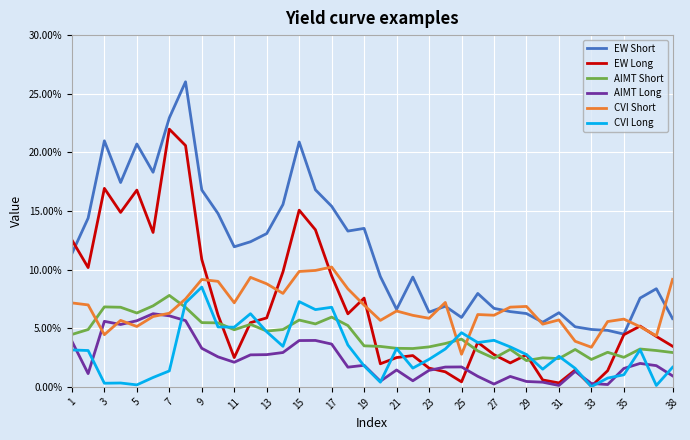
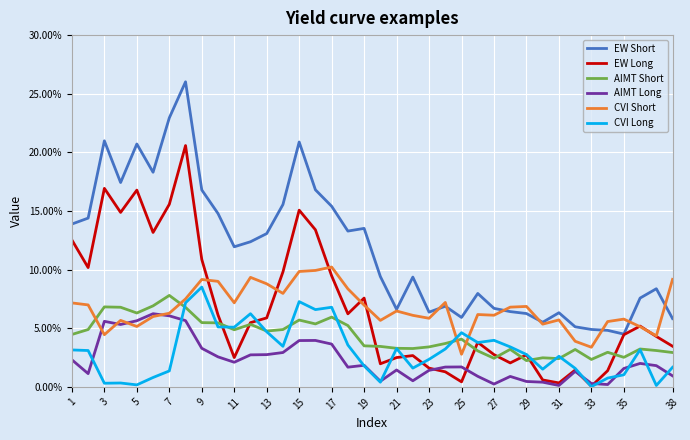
EW Short, 1: 11.4% -> 13.9%
AIMT Long, 1: 3.9% -> 2.3%
EW Long, 7: 22.0% -> 15.6%
